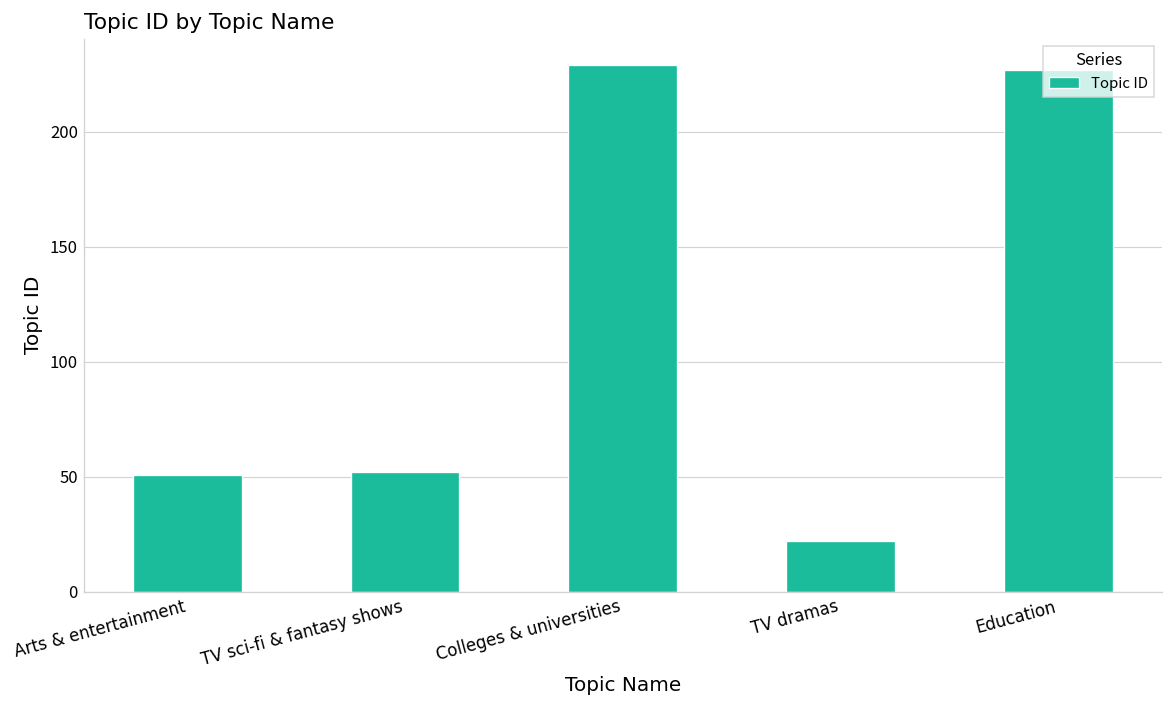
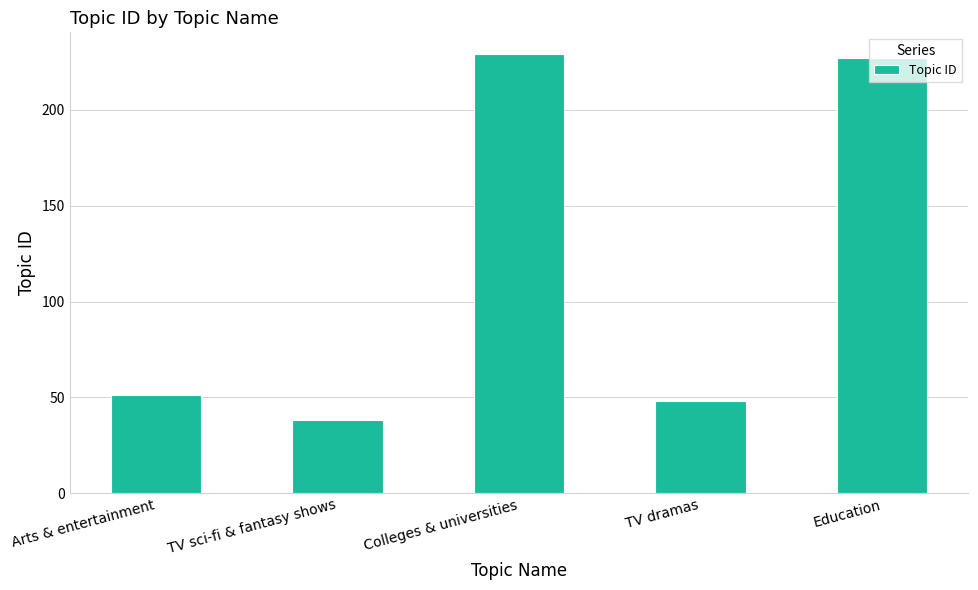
TV sci-fi & fantasy shows: 52 -> 38
TV dramas: 22 -> 48
